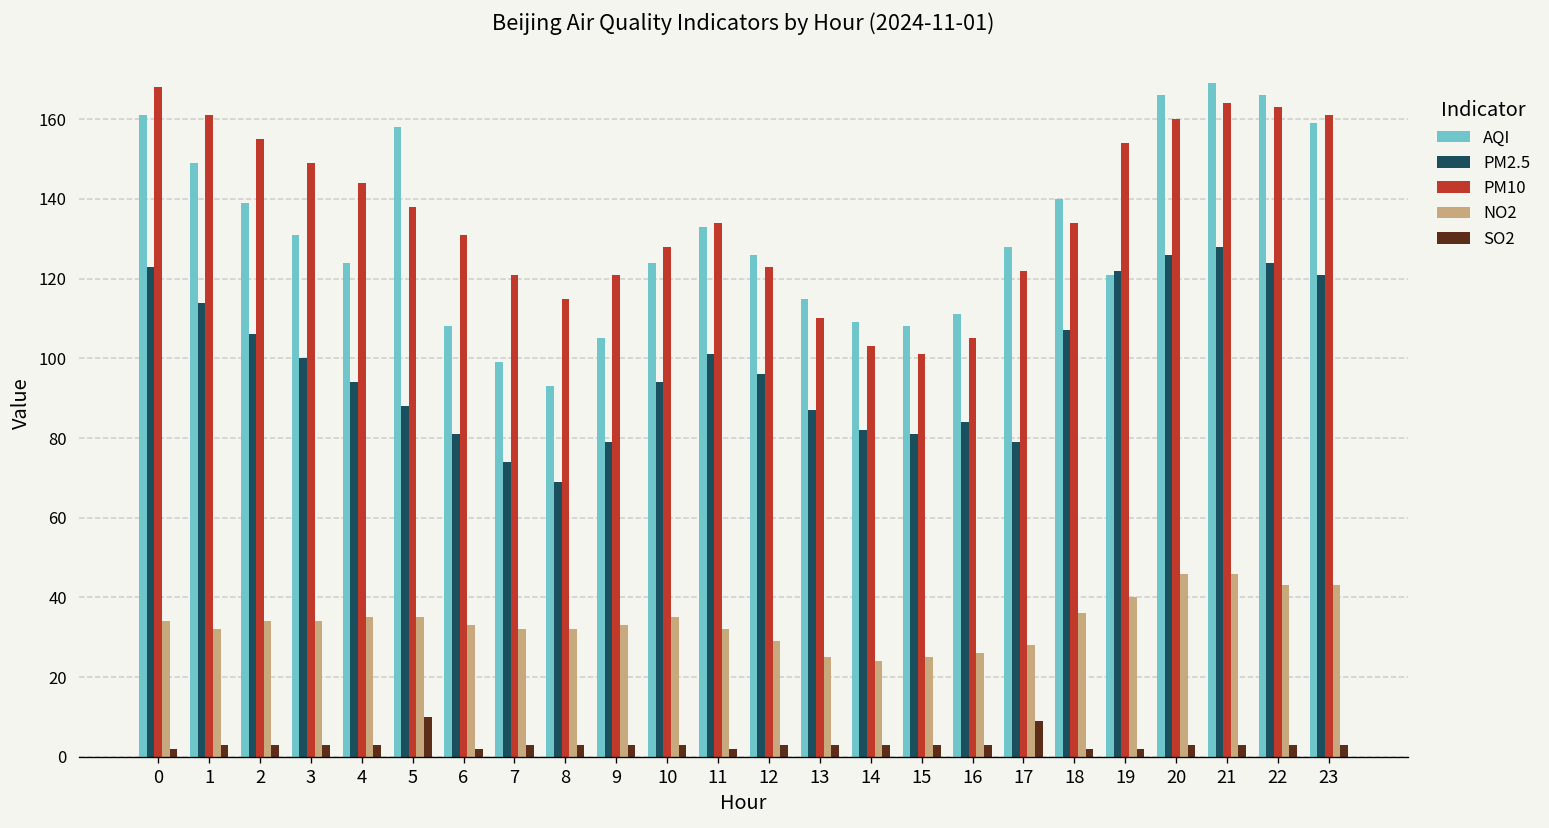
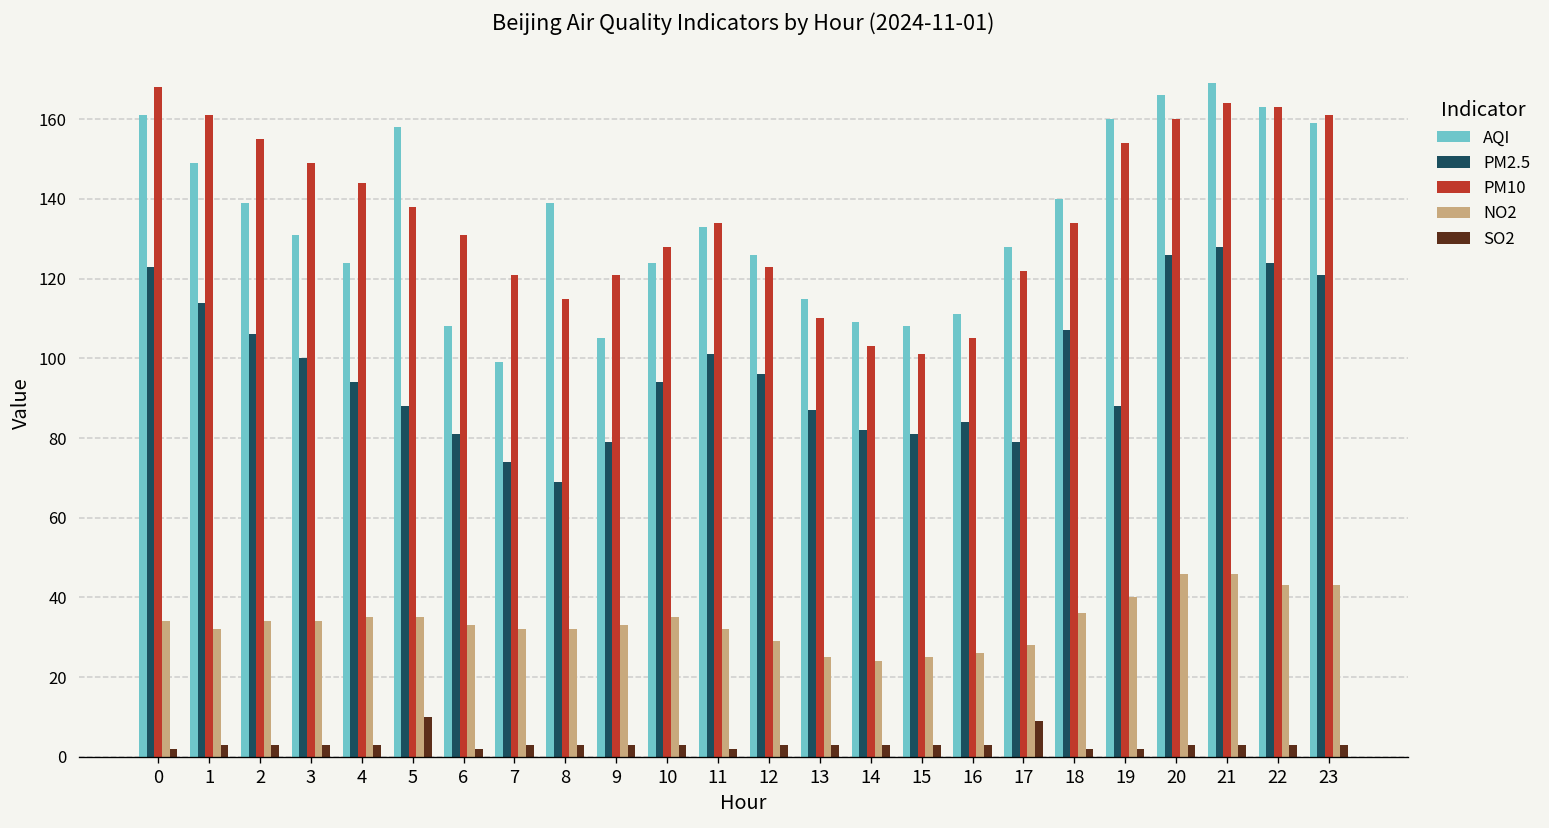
AQI, 8: 93 -> 139
AQI, 19: 121 -> 160
PM2.5, 19: 122 -> 88
AQI, 22: 166 -> 163
